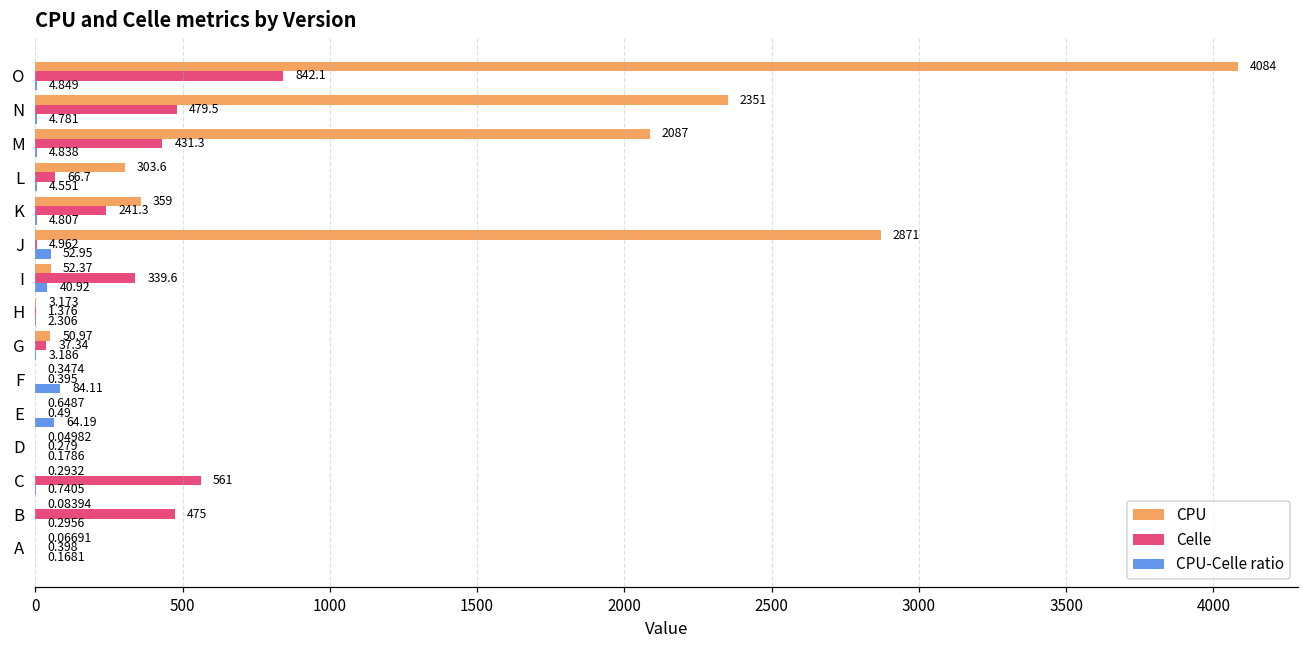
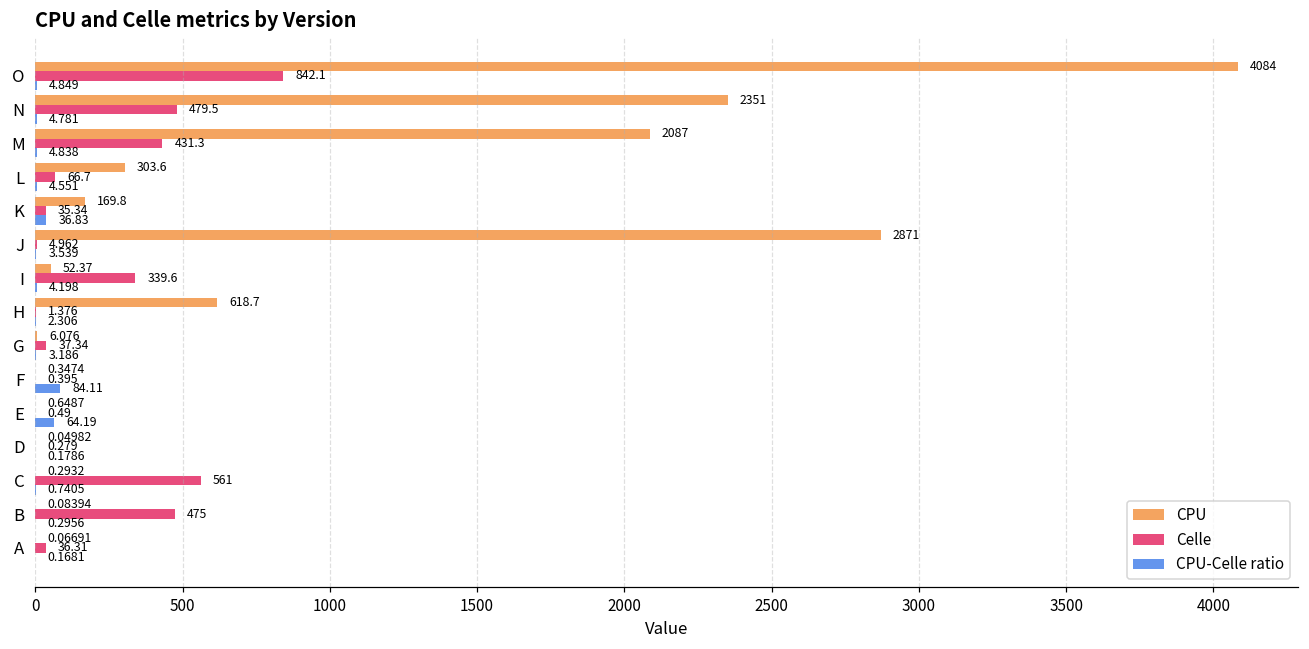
CPU, K: 359 -> 169.8
Celle, K: 241.3 -> 35.34
CPU-Celle ratio, K: 4.807 -> 36.83
CPU-Celle ratio, J: 52.95 -> 3.539
CPU-Celle ratio, I: 40.92 -> 4.198
CPU, H: 3.173 -> 618.7
CPU, G: 50.97 -> 6.076
Celle, A: 0.398 -> 36.31
